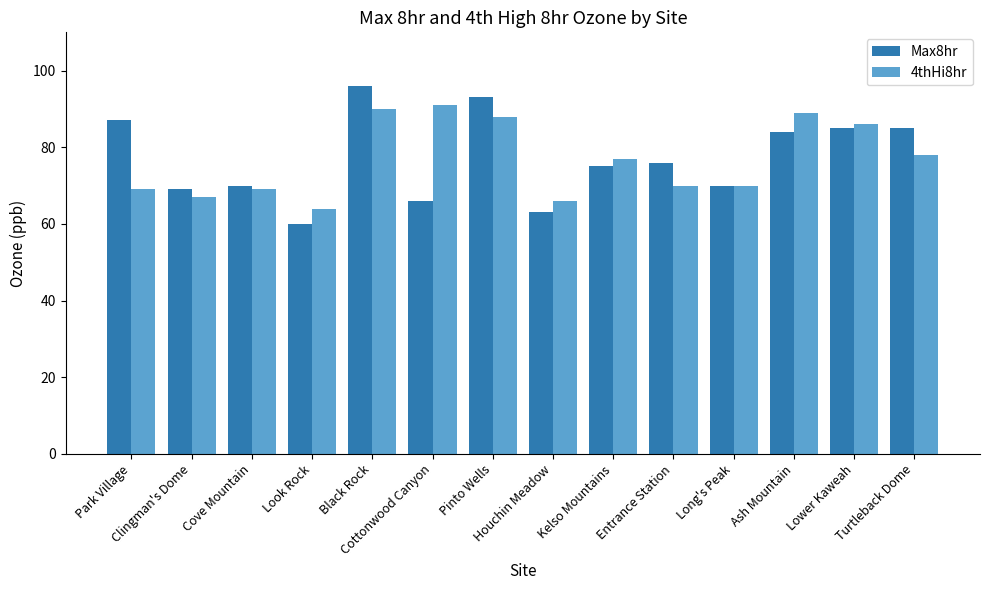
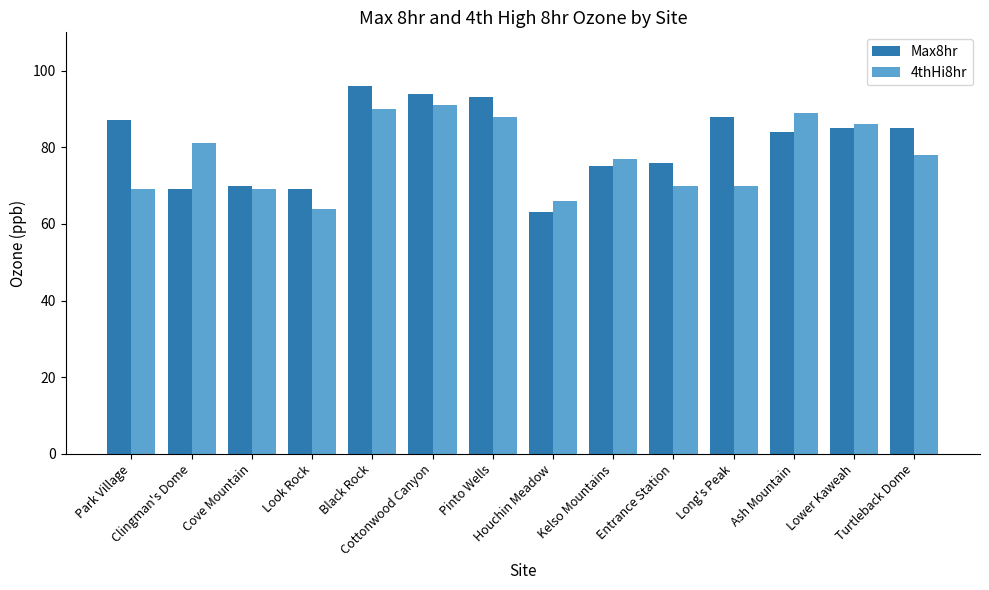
4thHi8hr, Clingman's Dome: 67 -> 81
Max8hr, Look Rock: 60 -> 69
Max8hr, Cottonwood Canyon: 66 -> 94
Max8hr, Long's Peak: 70 -> 88
